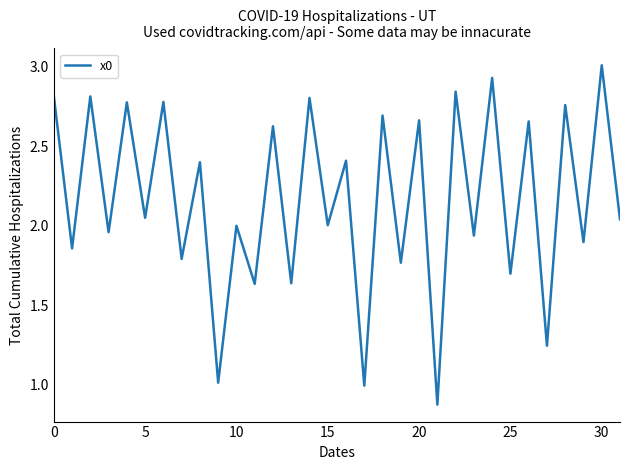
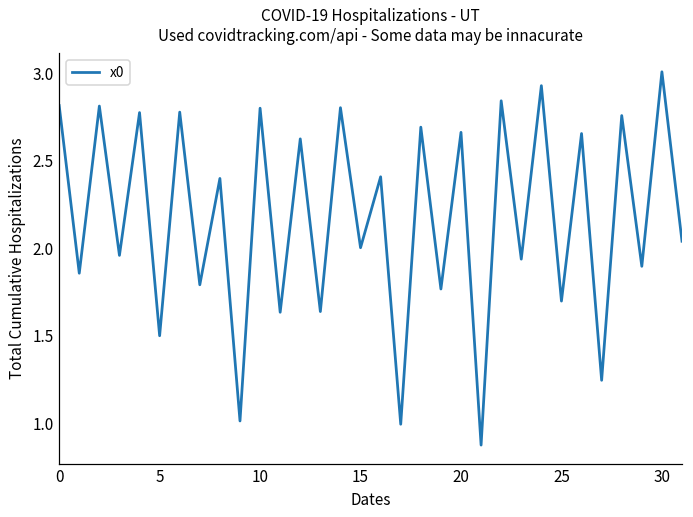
5: 2.05 -> 1.50
10: 2.00 -> 2.80
